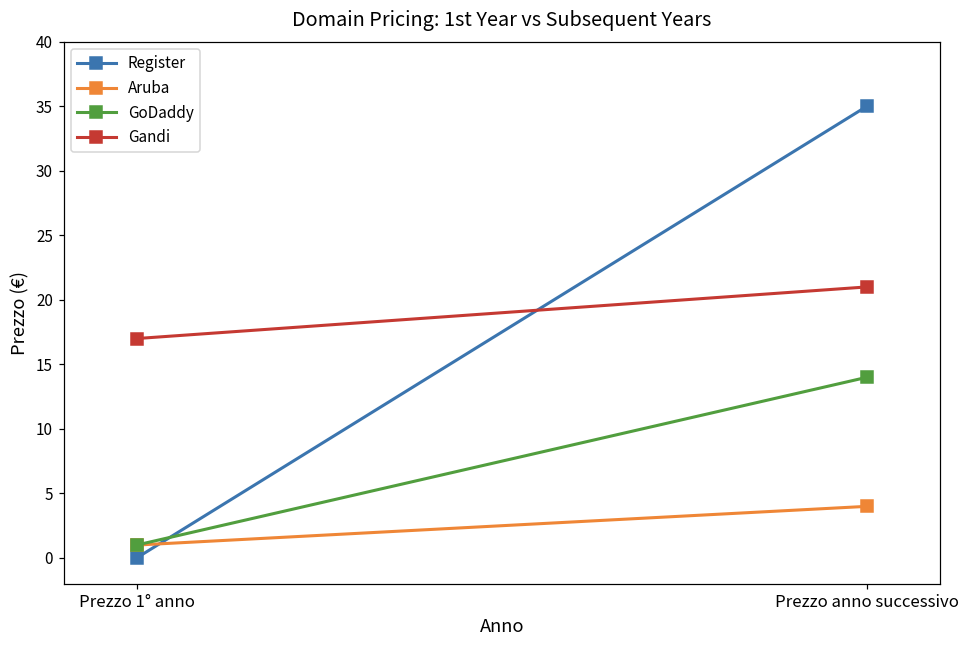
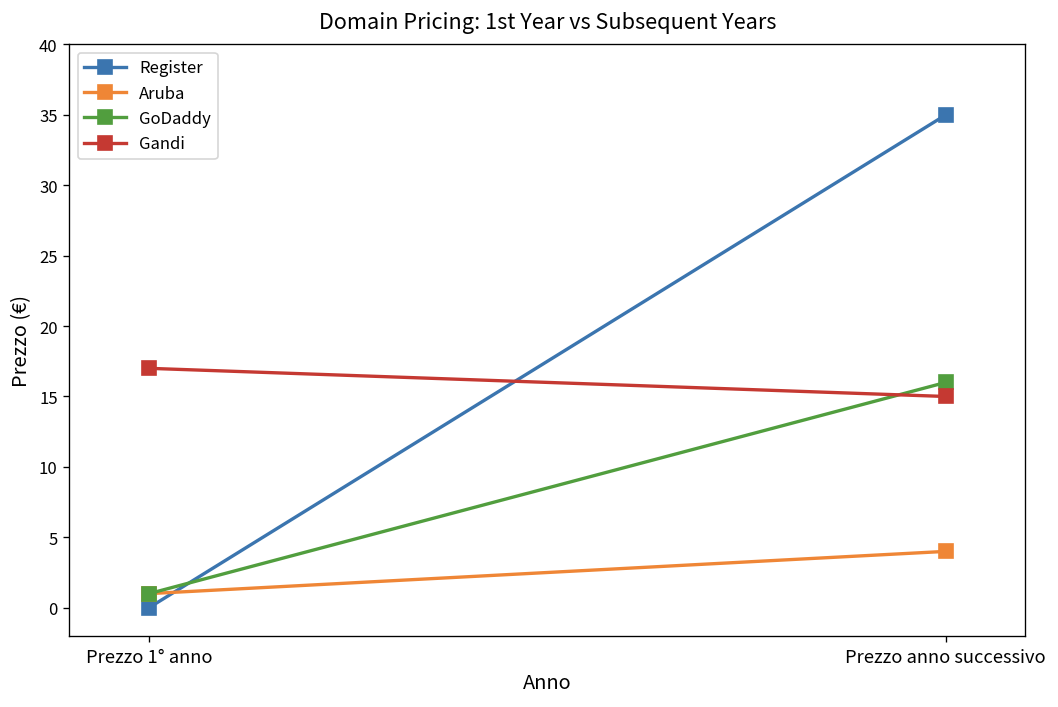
GoDaddy, Prezzo anno successivo: 14 -> 16
Gandi, Prezzo anno successivo: 21 -> 15
